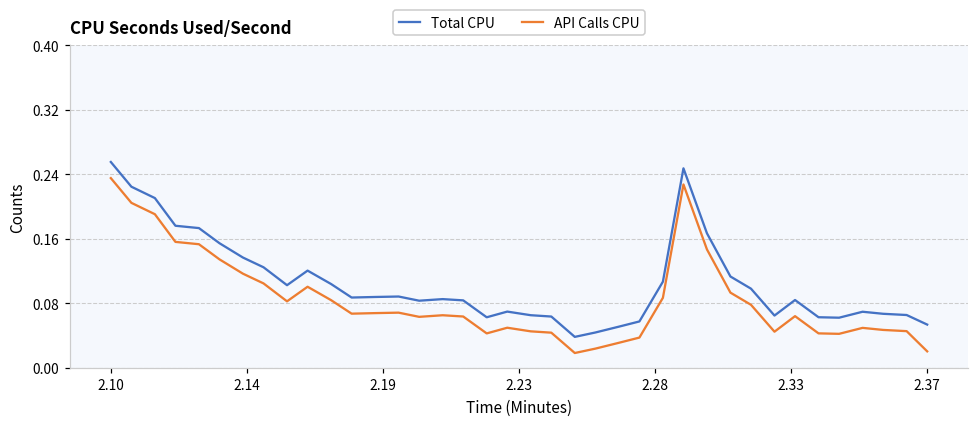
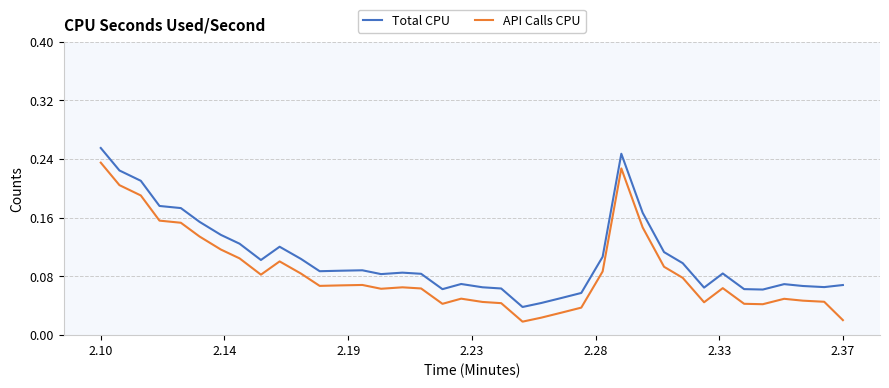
Total CPU, 2.37: 0.05 -> 0.07
